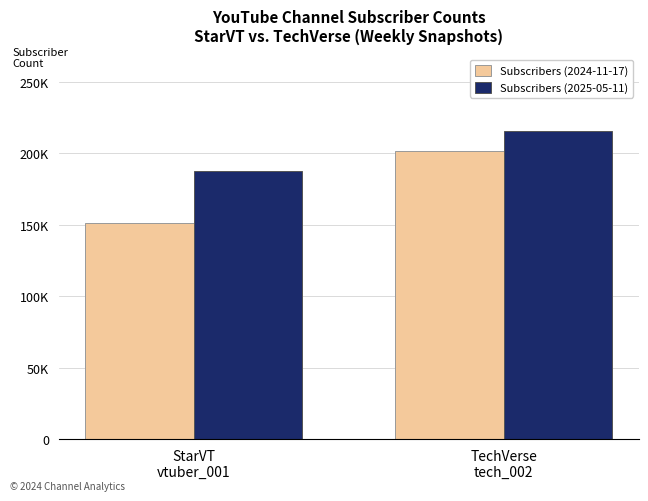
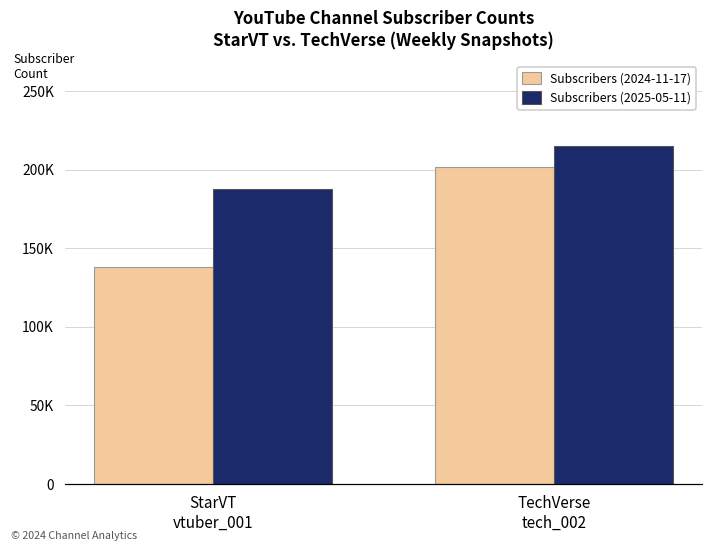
Subscribers (2024-11-17), StarVT vtuber_001: 151000 -> 138000
